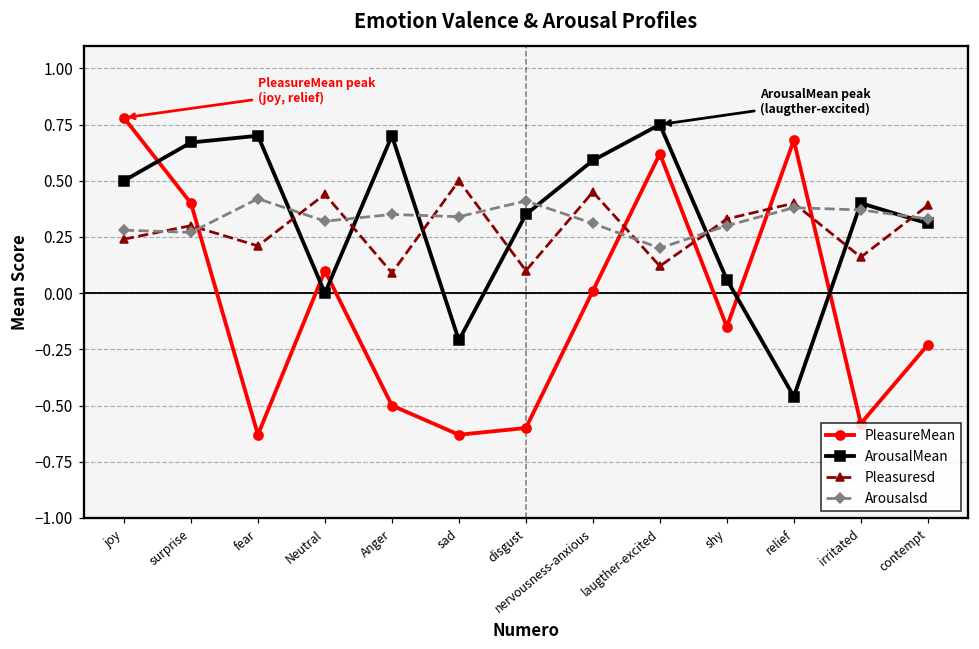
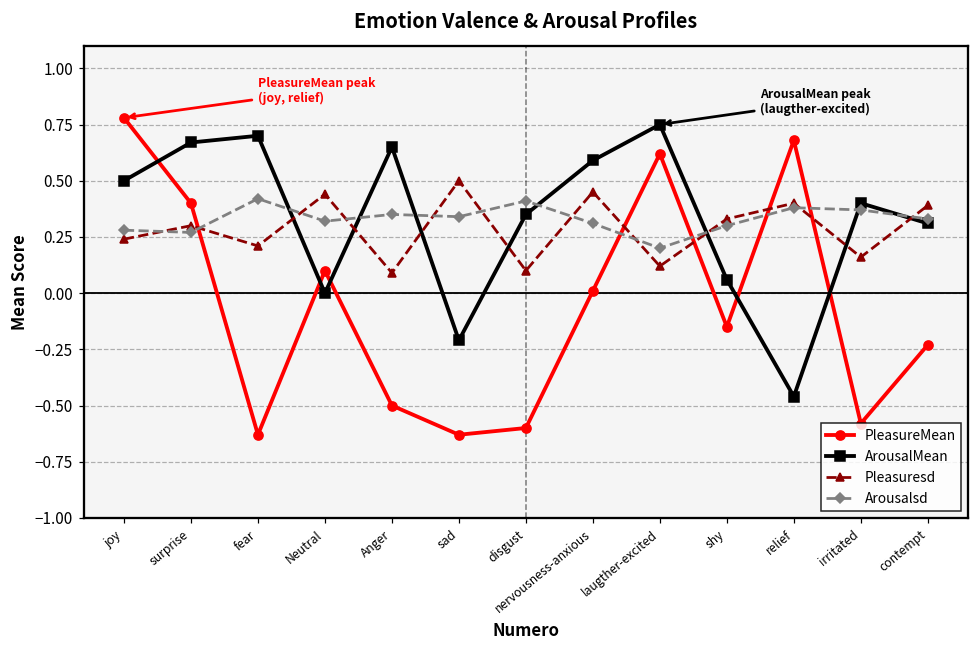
ArousalMean, Anger: 0.70 -> 0.65
